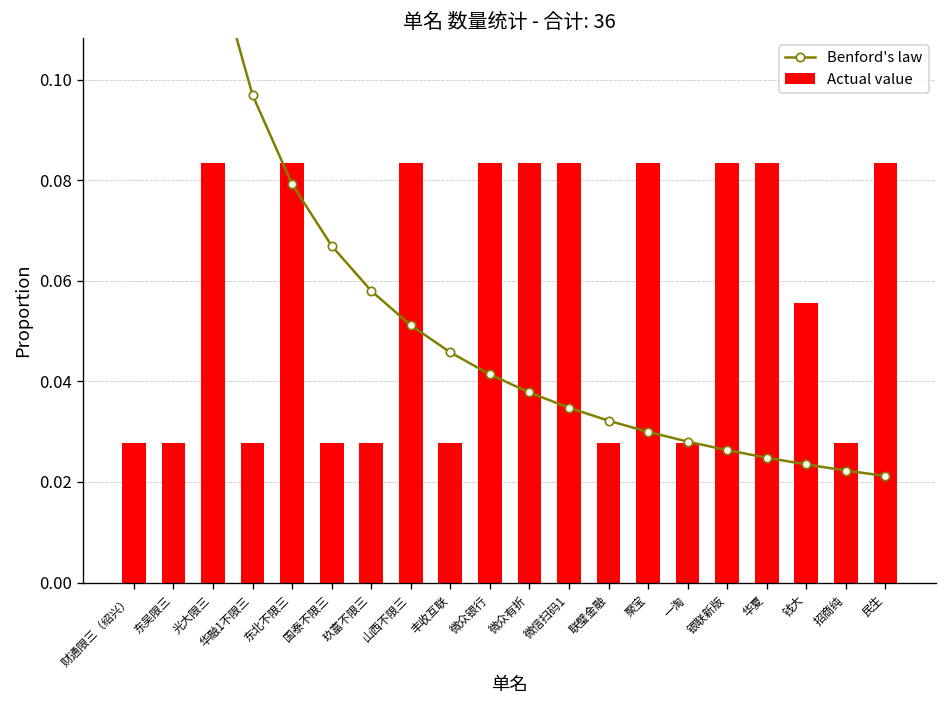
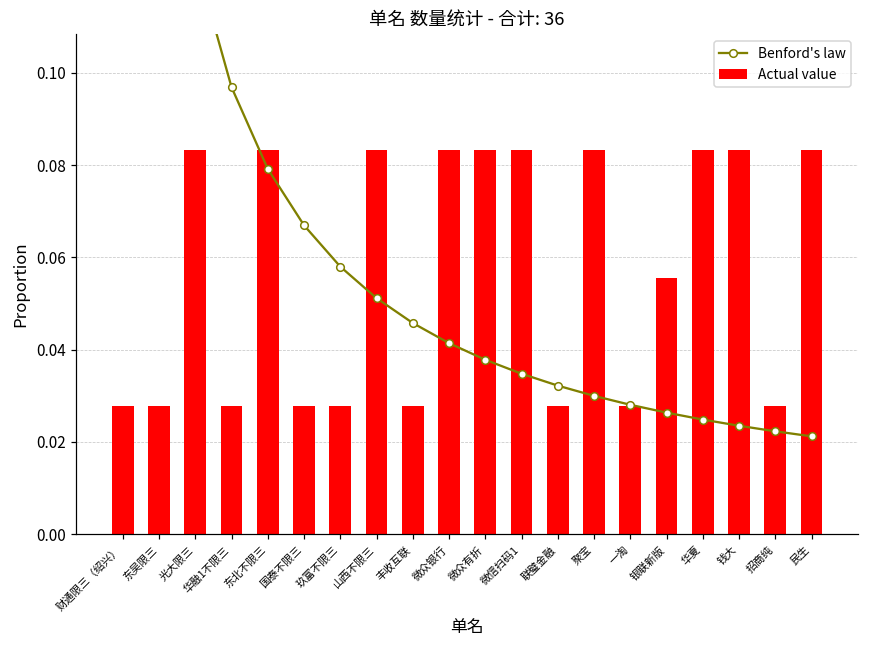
Actual value, 银联新版: 0.083 -> 0.056
Actual value, 钱大: 0.056 -> 0.083
